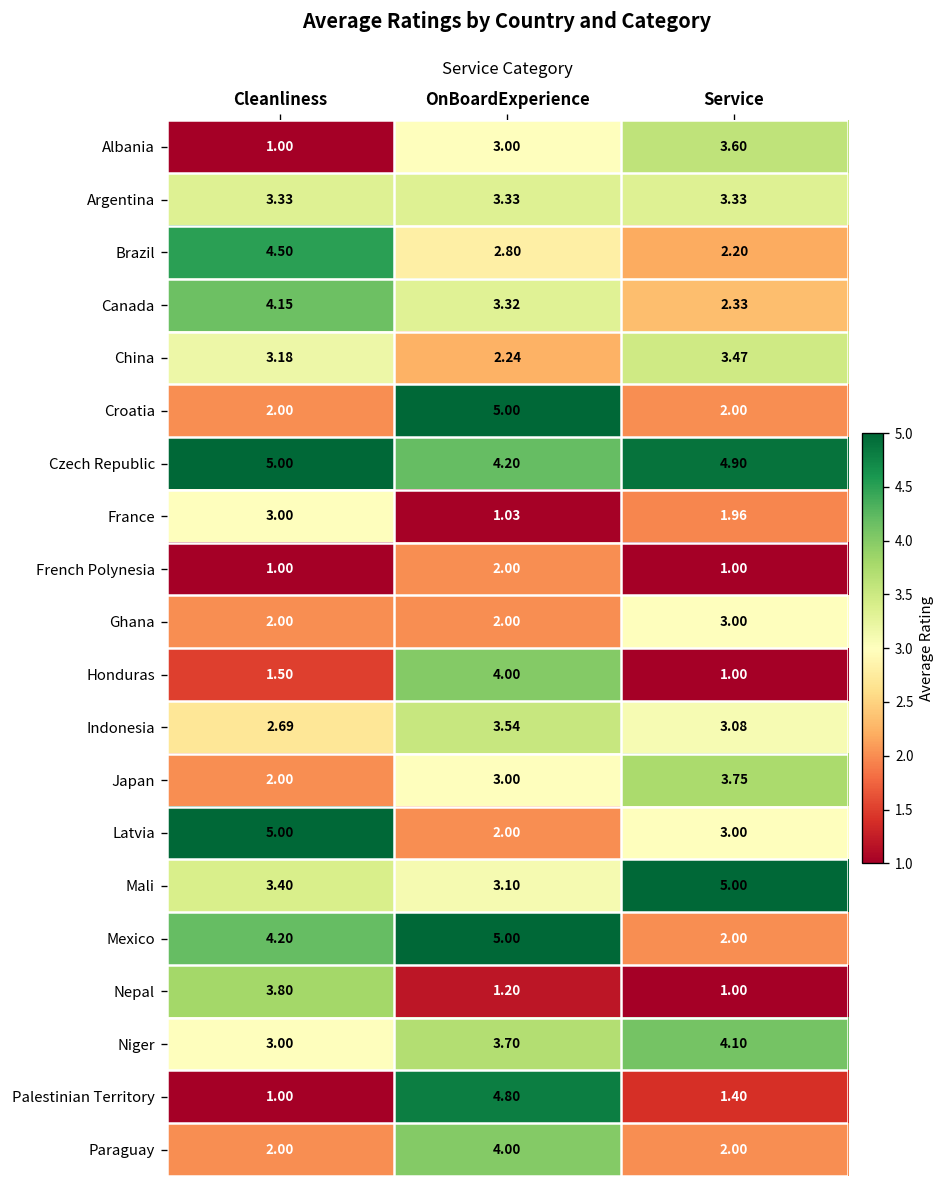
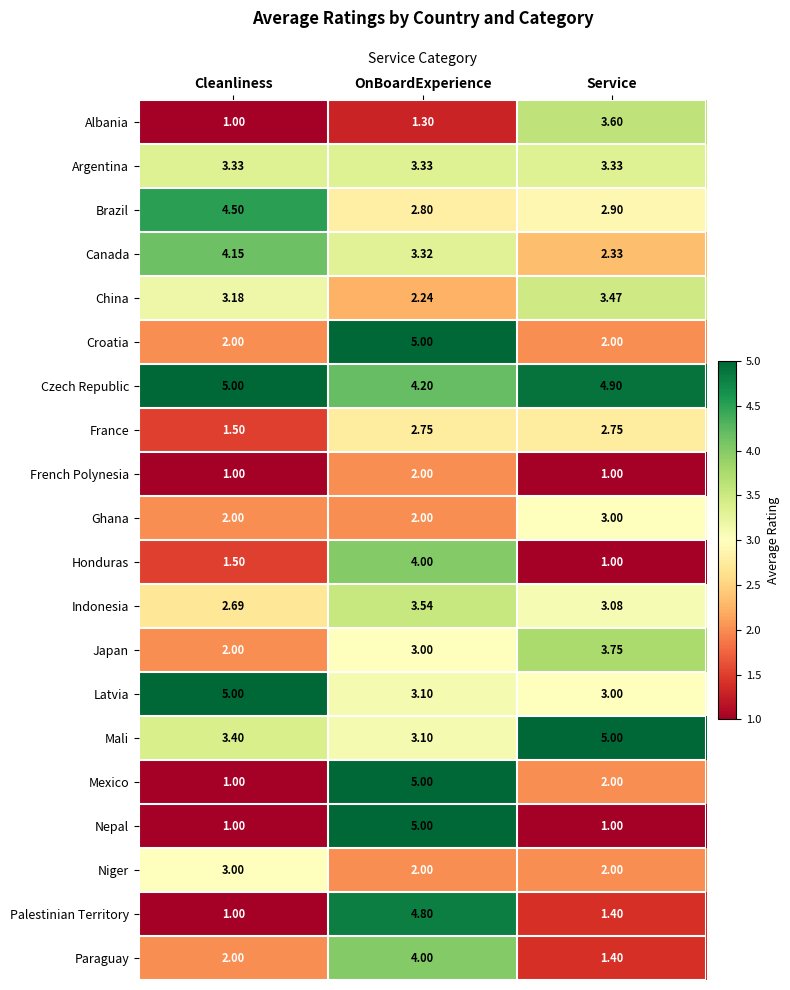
Albania, OnBoardExperience: 3.00 -> 1.30
Brazil, Service: 2.20 -> 2.90
France, Cleanliness: 3.00 -> 1.50
France, OnBoardExperience: 1.03 -> 2.75
France, Service: 1.96 -> 2.75
Latvia, OnBoardExperience: 2.00 -> 3.10
Mexico, Cleanliness: 4.20 -> 1.00
Nepal, Cleanliness: 3.80 -> 1.00
Nepal, OnBoardExperience: 1.20 -> 5.00
Niger, OnBoardExperience: 3.70 -> 2.00
Niger, Service: 4.10 -> 2.00
Paraguay, Service: 2.00 -> 1.40
